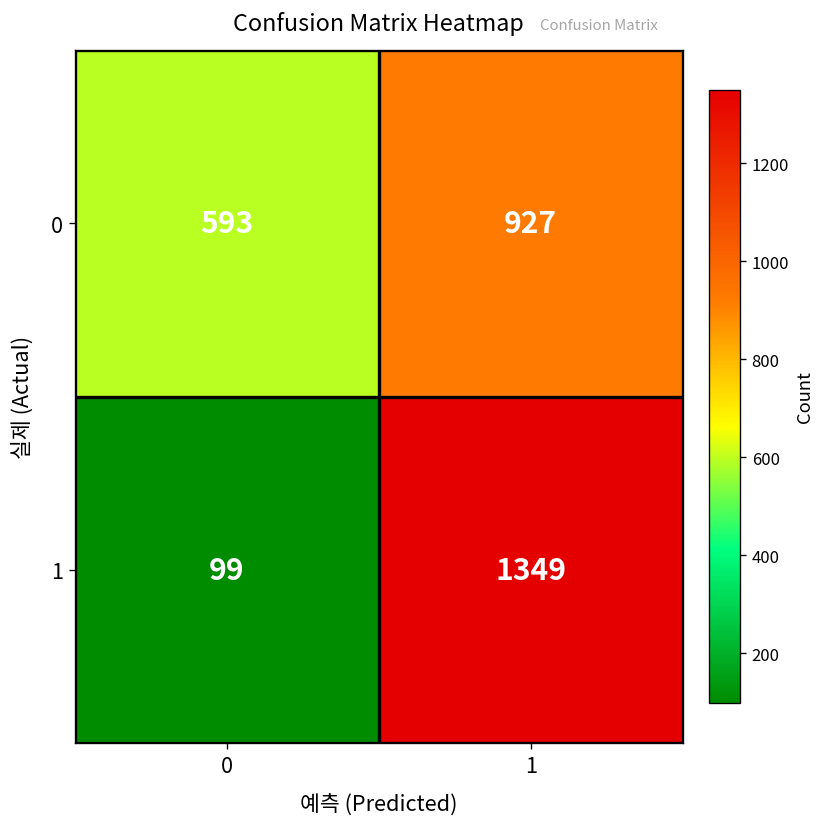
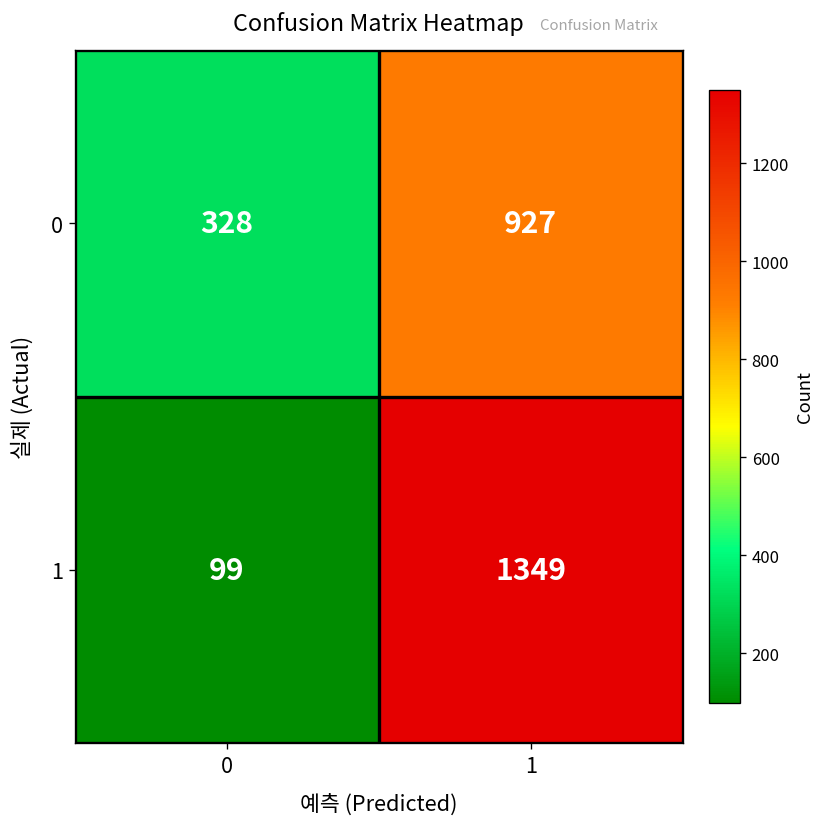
0, 0: 593 -> 328
